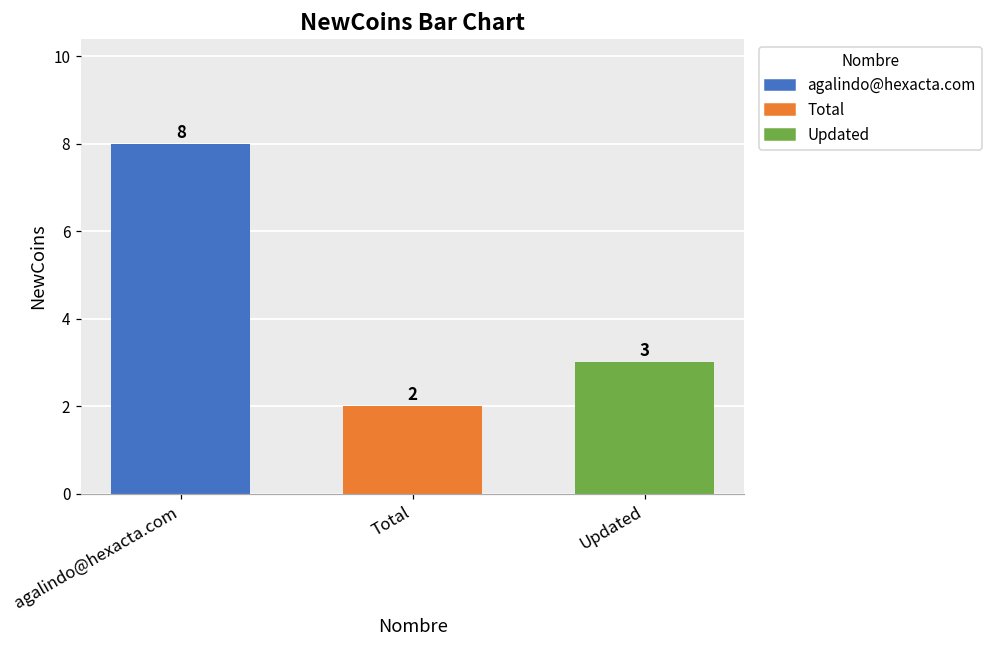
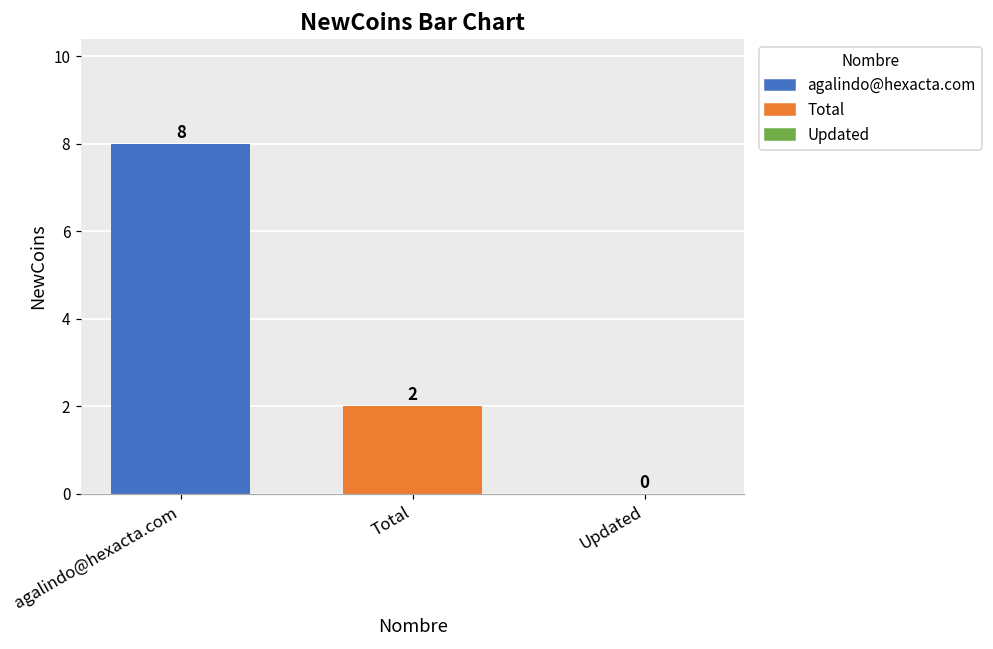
Updated: 3 -> 0
